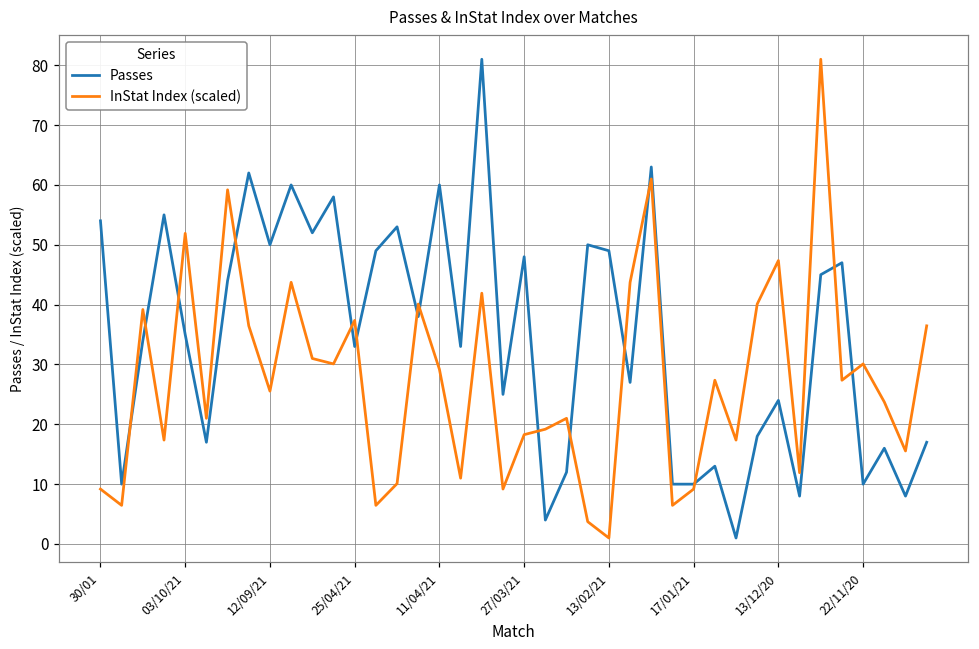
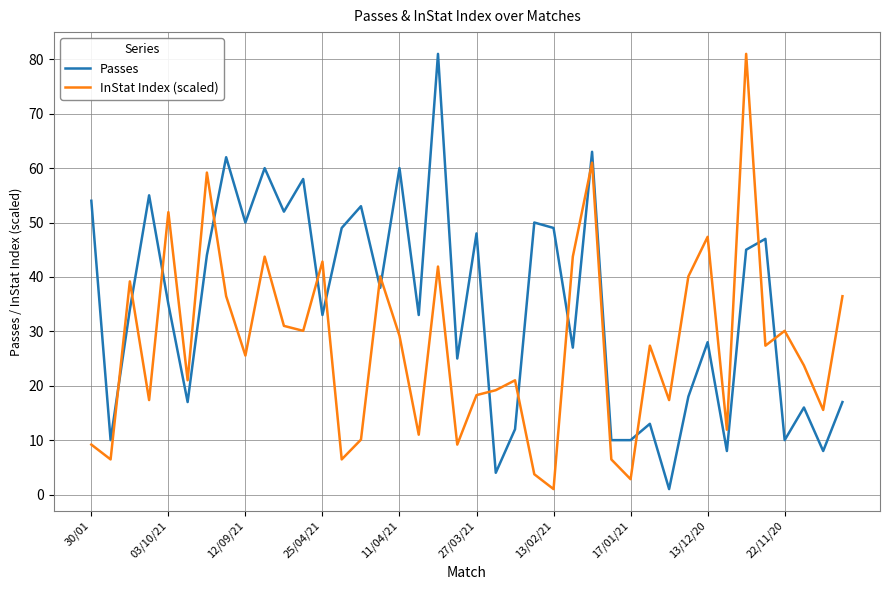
InStat Index (scaled), 25/04/21: 37 -> 43
InStat Index (scaled), 17/01/21: 9 -> 3
Passes, 13/12/20: 24 -> 28
